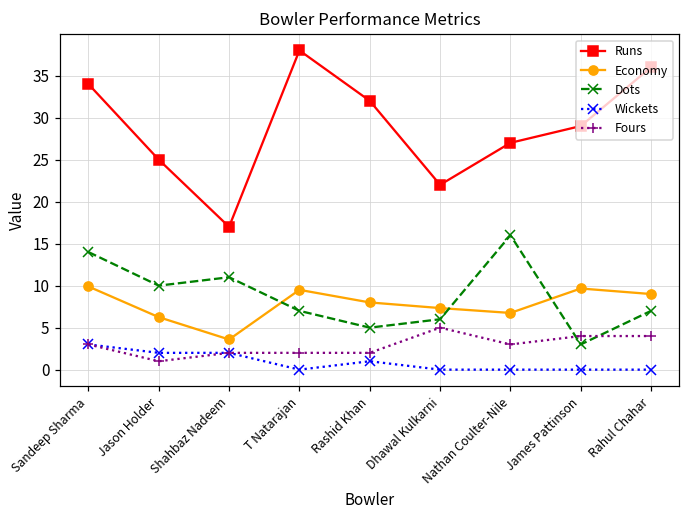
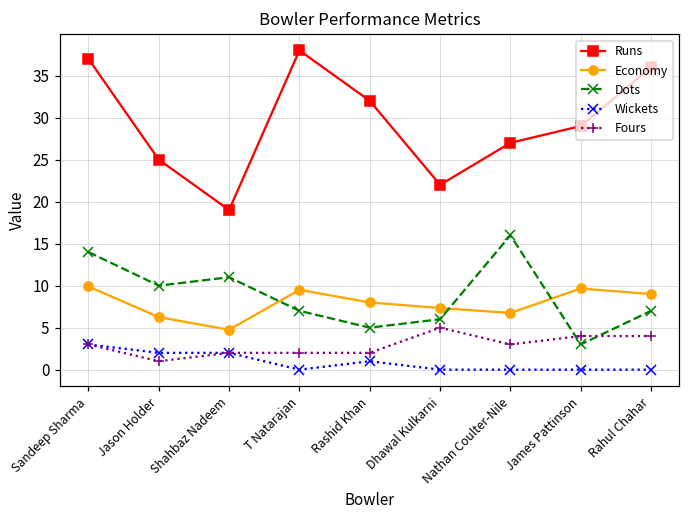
Runs, Sandeep Sharma: 34 -> 37
Runs, Shahbaz Nadeem: 17 -> 19
Economy, Shahbaz Nadeem: 4 -> 5
